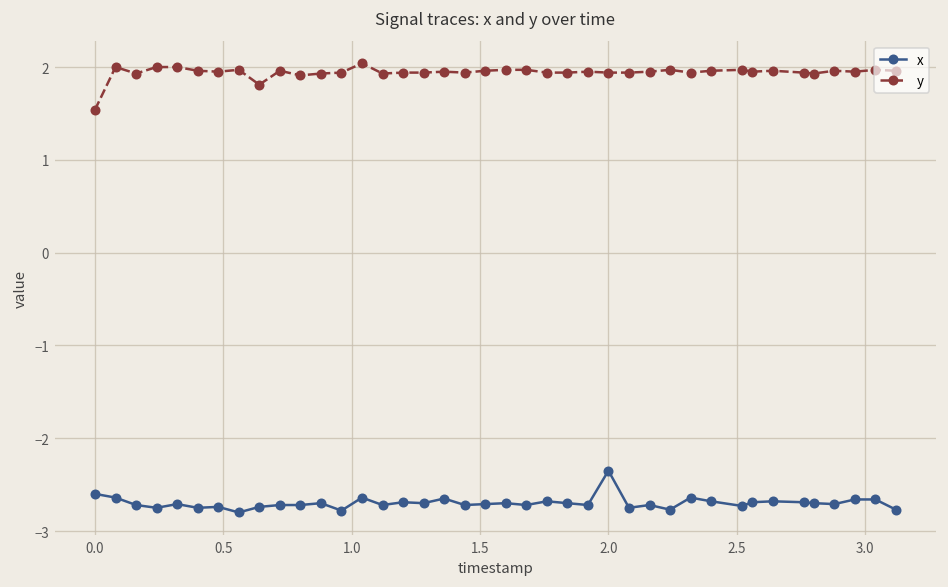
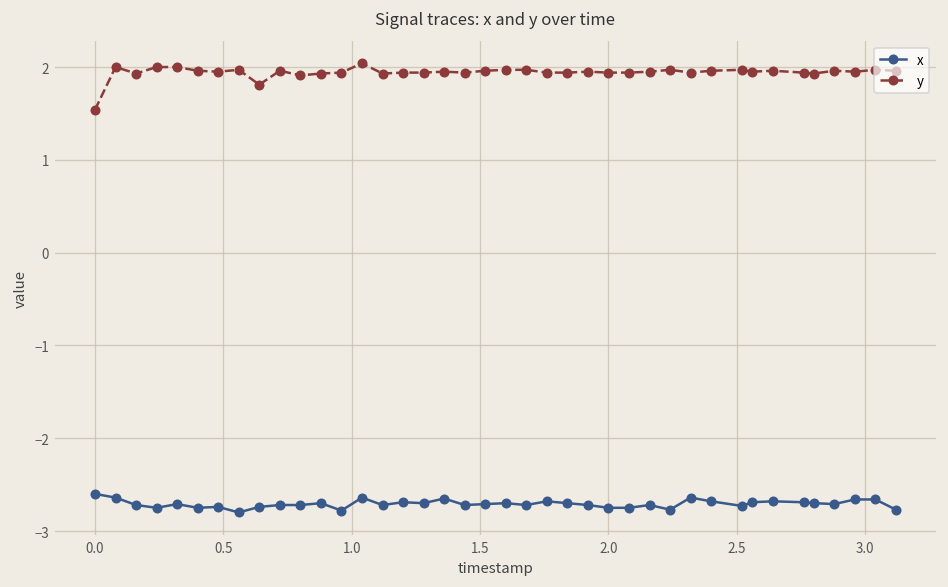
x, 2.0: -2.4 -> -2.8
